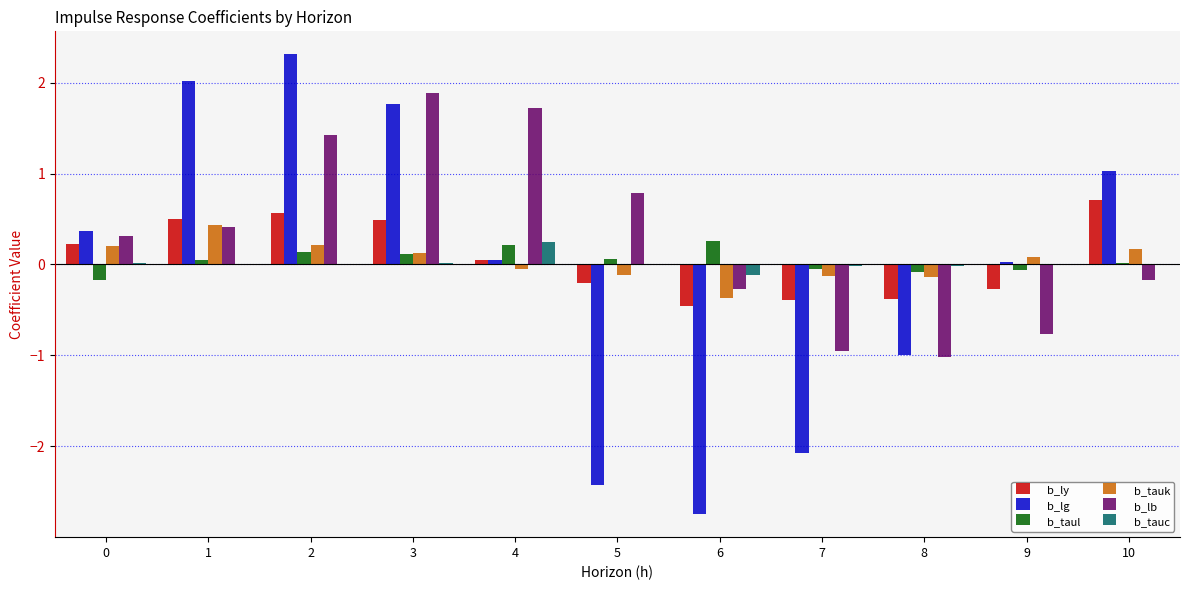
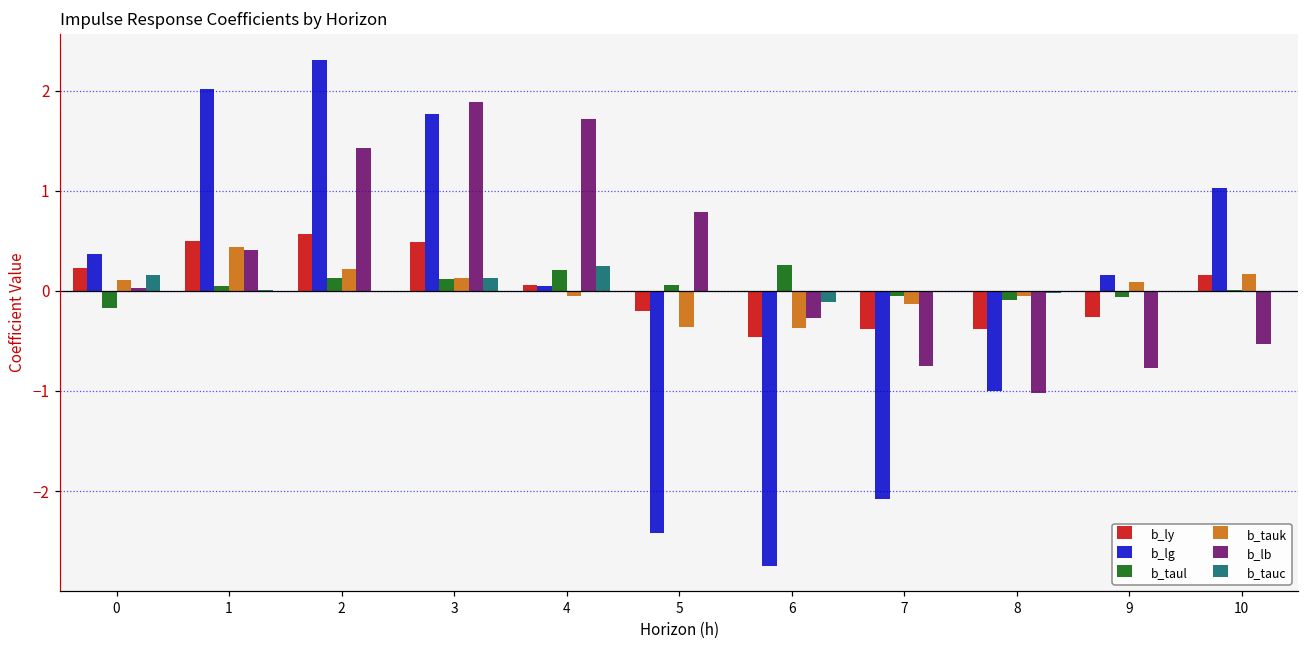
b_tauk, 0: 0.2 -> 0.1
b_lb, 0: 0.3 -> 0.0
b_tauc, 0: 0.0 -> 0.2
b_tauc, 3: 0.0 -> 0.1
b_tauk, 5: -0.1 -> -0.4
b_lb, 7: -0.9 -> -0.7
b_tauk, 8: -0.1 -> 0.0
b_lg, 9: 0.0 -> 0.2
b_ly, 10: 0.7 -> 0.2
b_lb, 10: -0.2 -> -0.5
